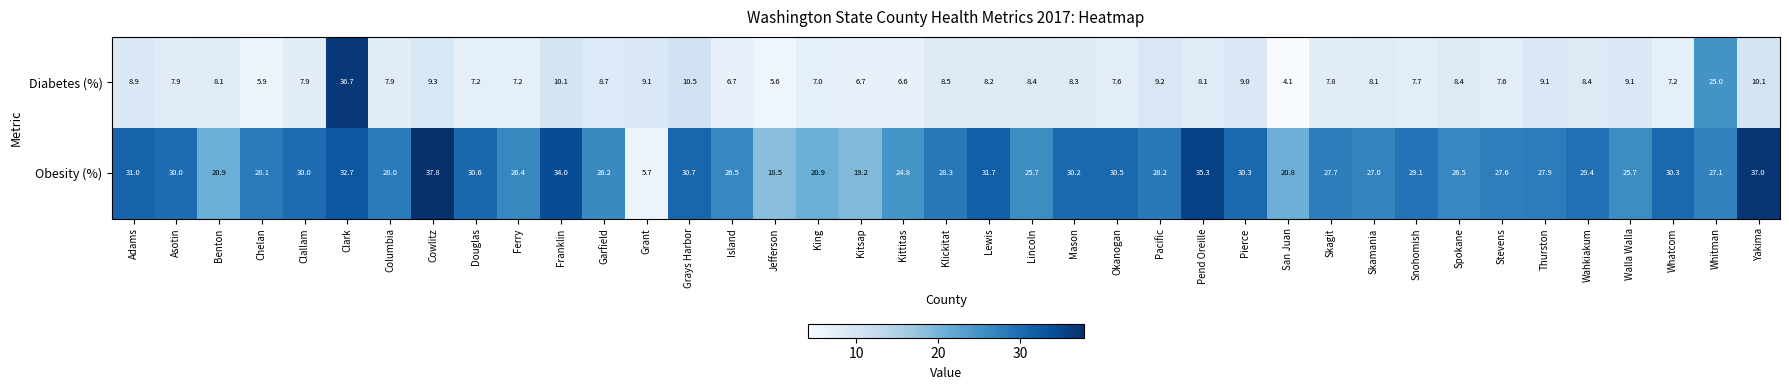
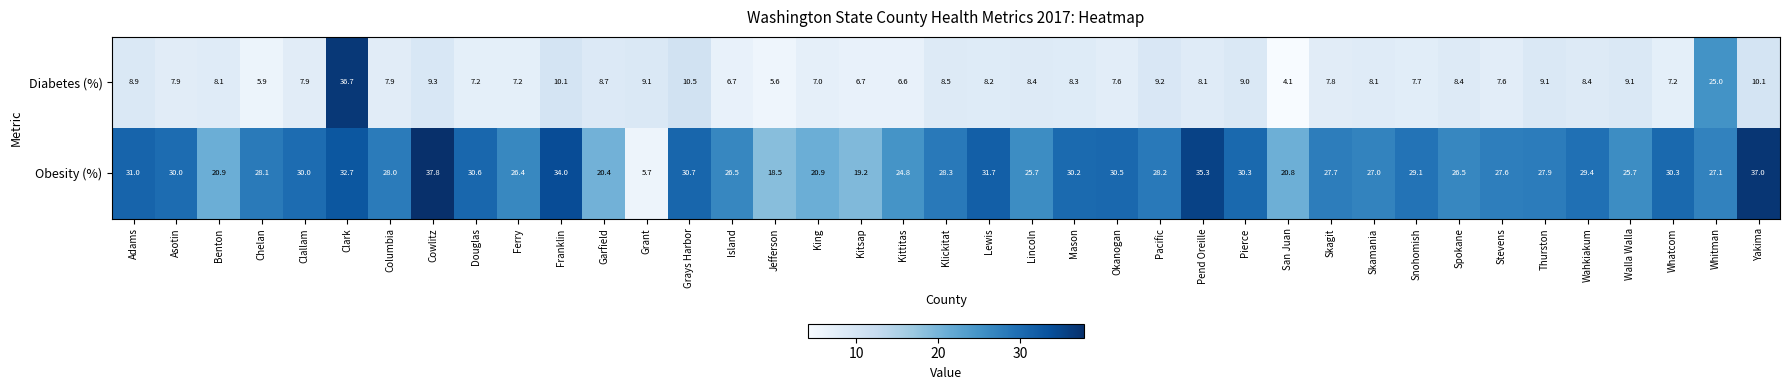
Obesity (%), Garfield: 26.2 -> 20.4
